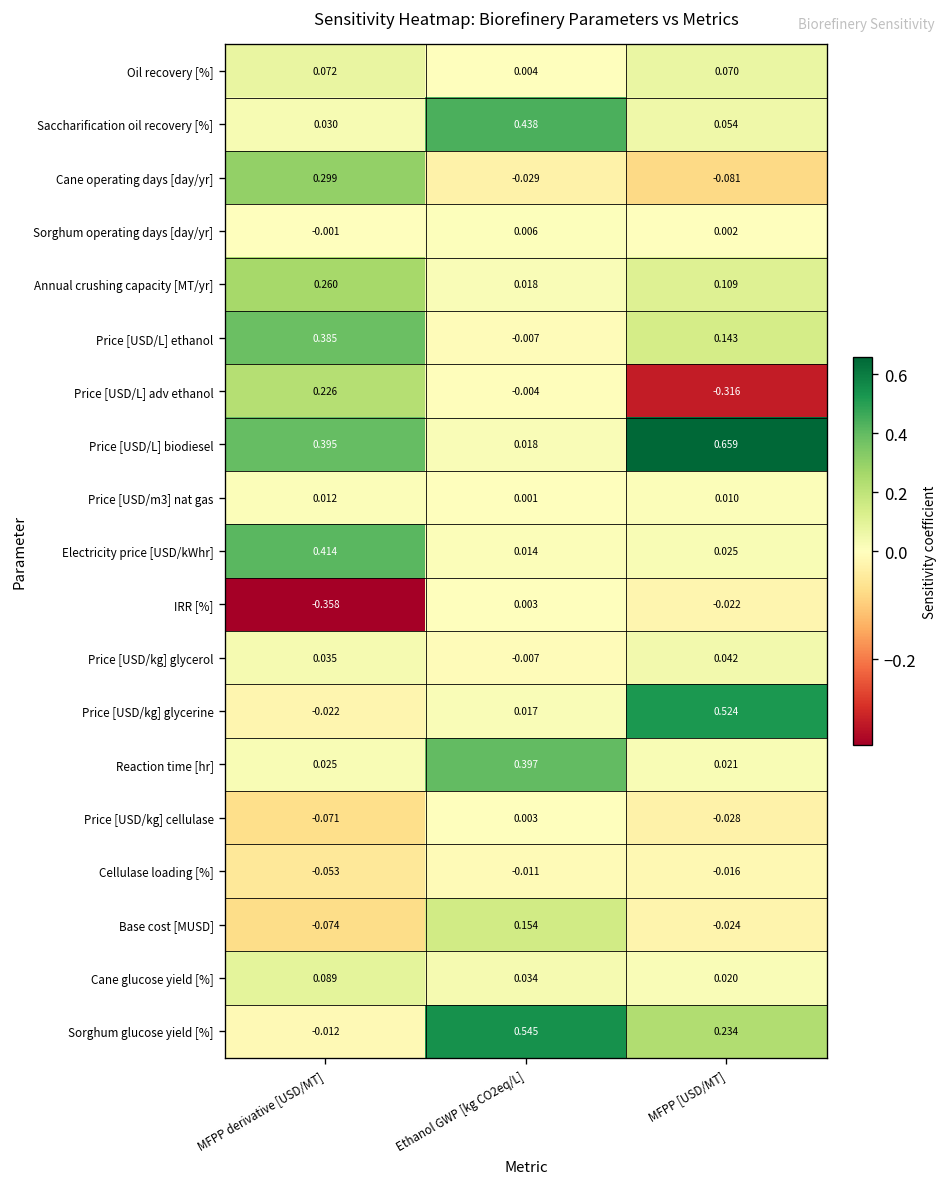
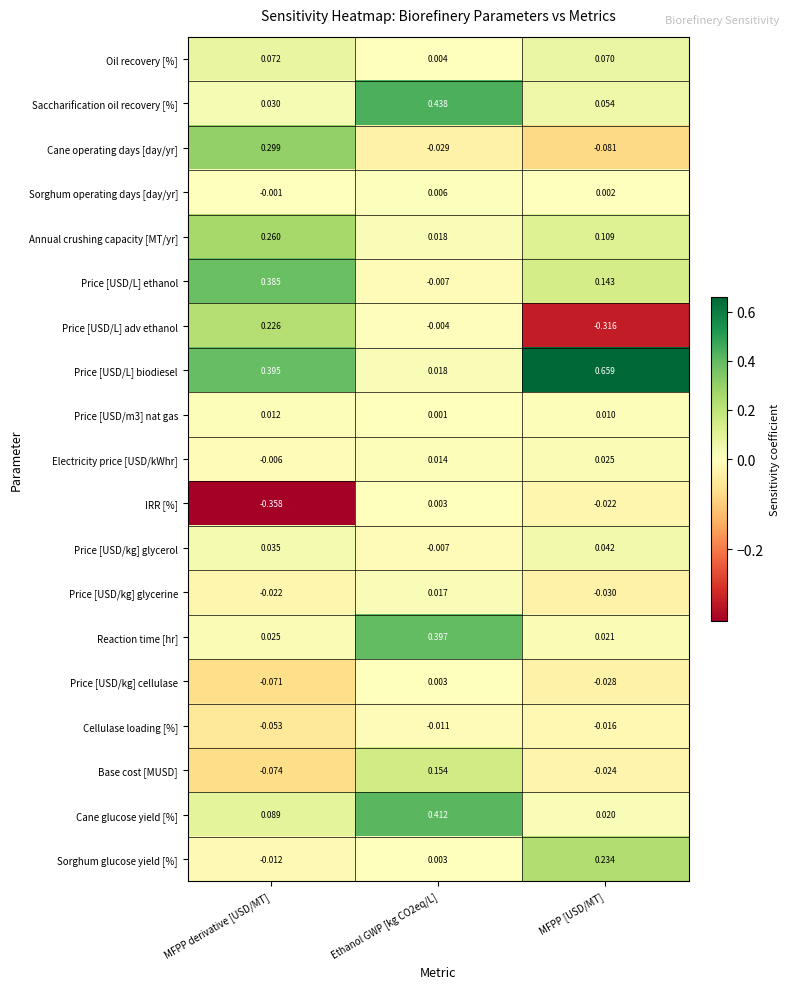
Electricity price [USD/kWhr], MFPP derivative [USD/MT]: 0.414 -> -0.006
Price [USD/kg] glycerine, MFPP [USD/MT]: 0.524 -> -0.030
Cane glucose yield [%], Ethanol GWP [kg CO2eq/L]: 0.034 -> 0.412
Sorghum glucose yield [%], Ethanol GWP [kg CO2eq/L]: 0.545 -> 0.003
